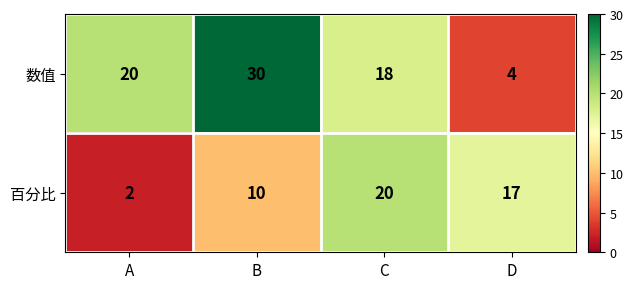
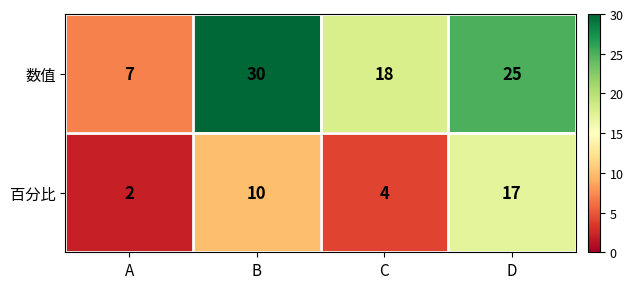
数值, A: 20 -> 7
数值, D: 4 -> 25
百分比, C: 20 -> 4
